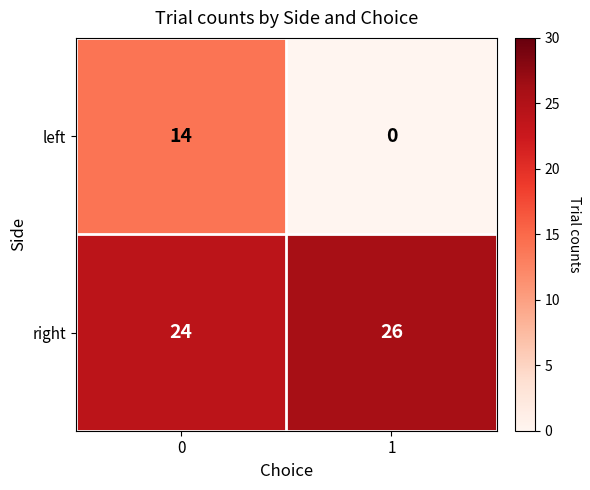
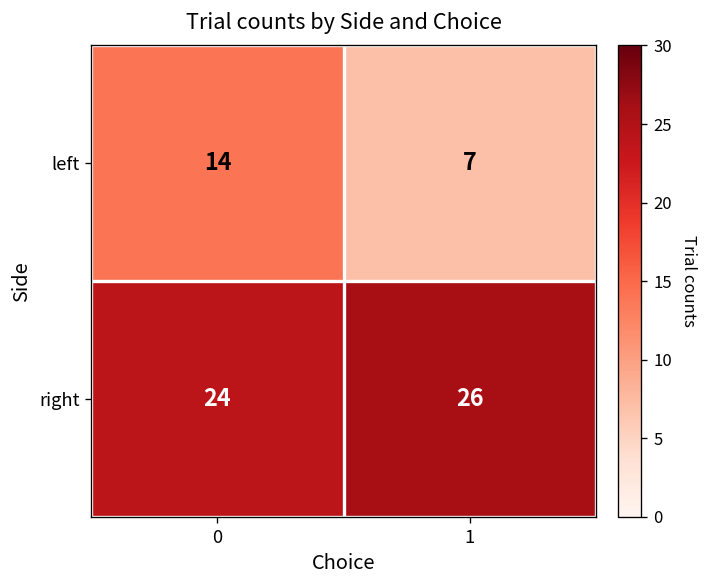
left, 1: 0 -> 7
